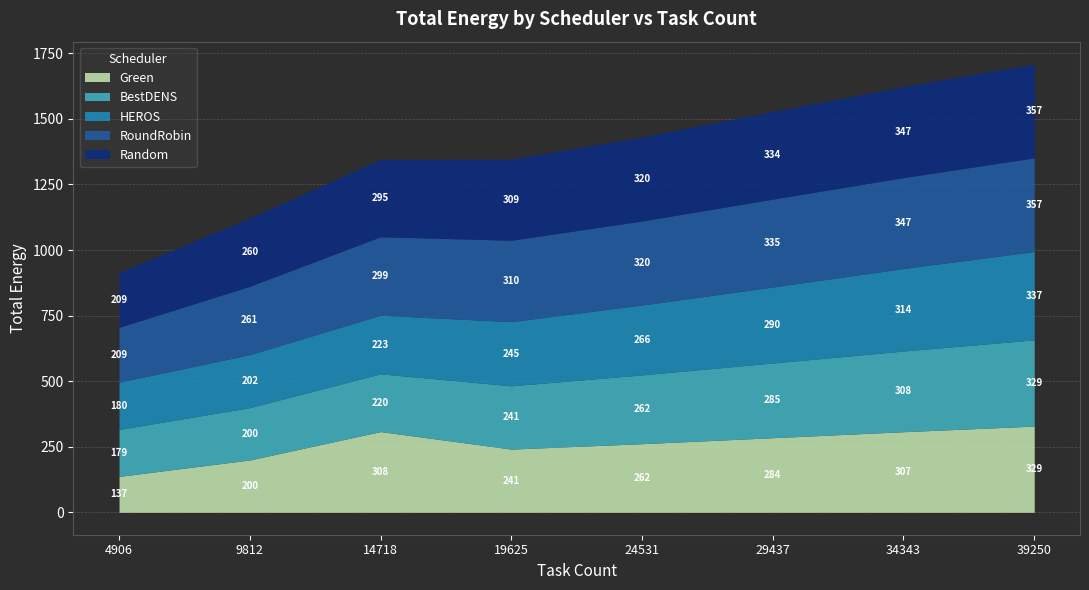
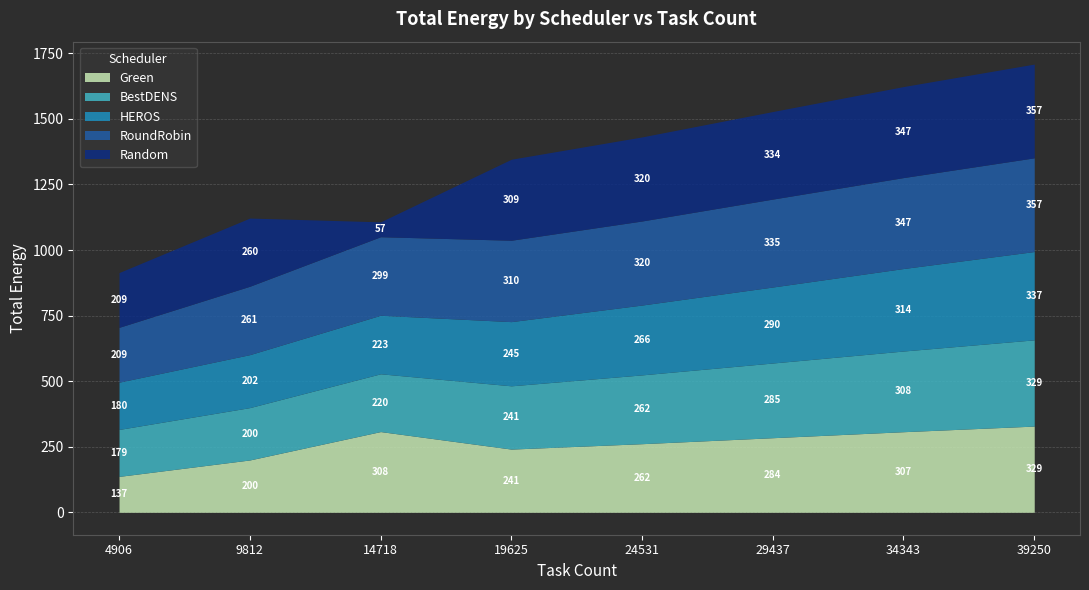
Random, 14718: 295 -> 57
